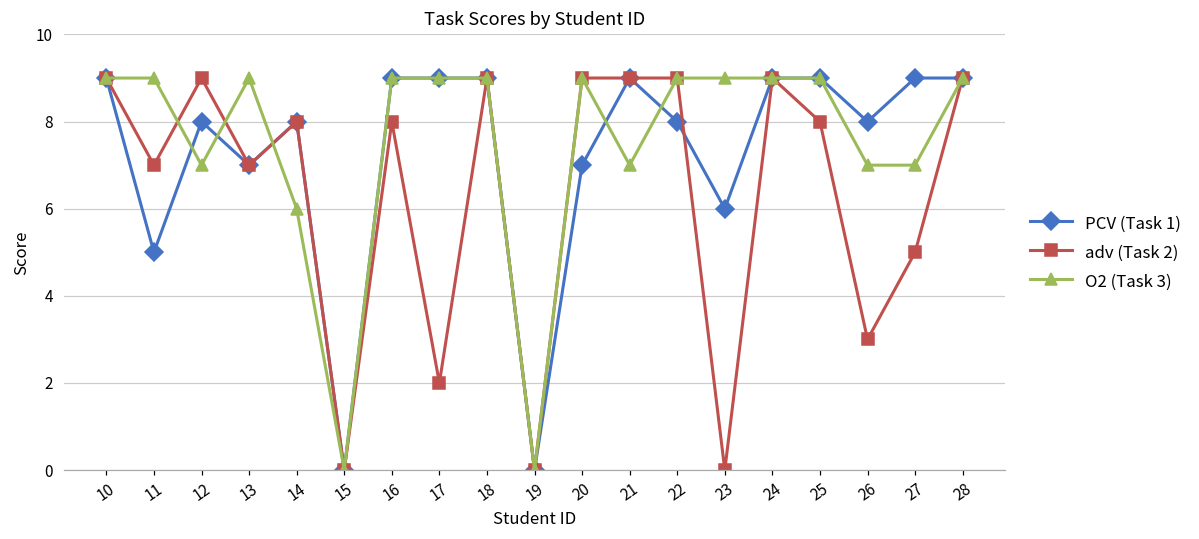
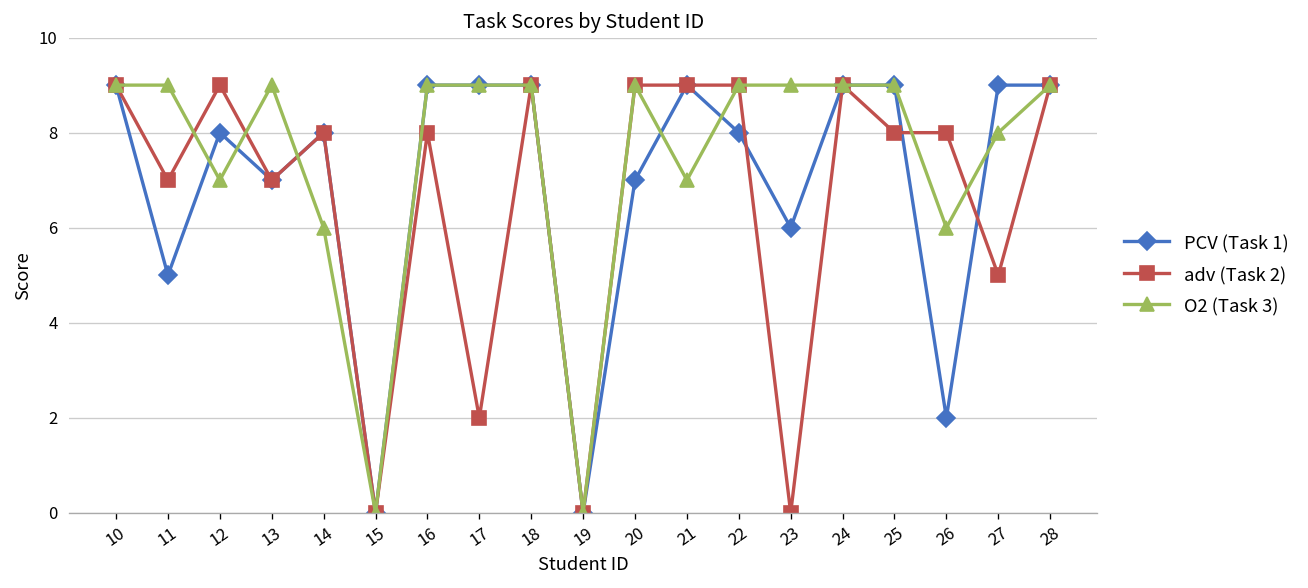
PCV (Task 1), 26: 8 -> 2
adv (Task 2), 26: 3 -> 8
O2 (Task 3), 26: 7 -> 6
O2 (Task 3), 27: 7 -> 8
